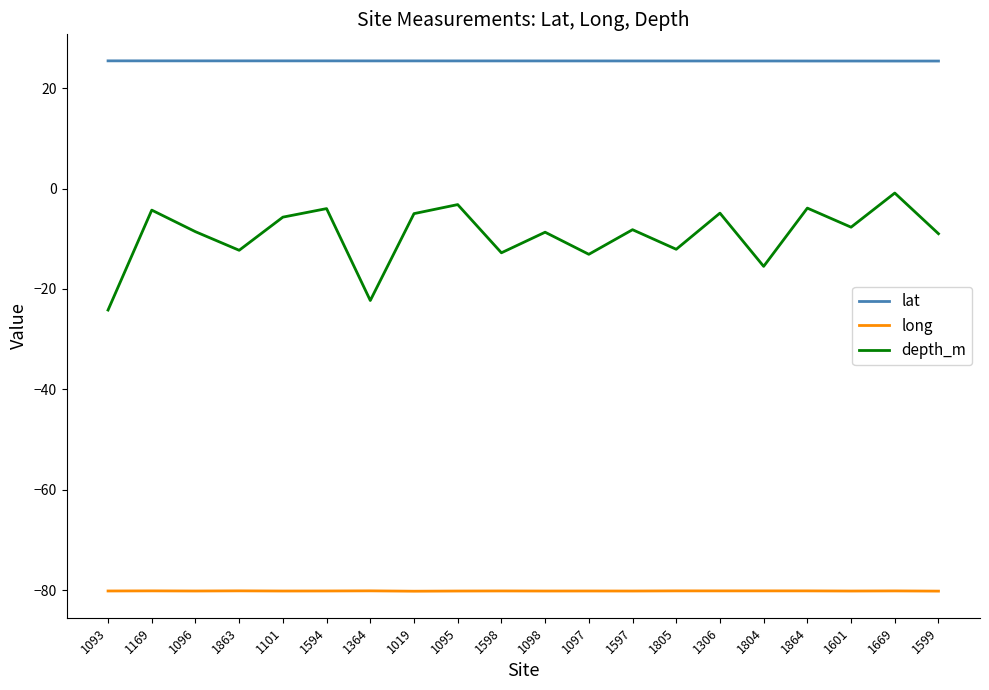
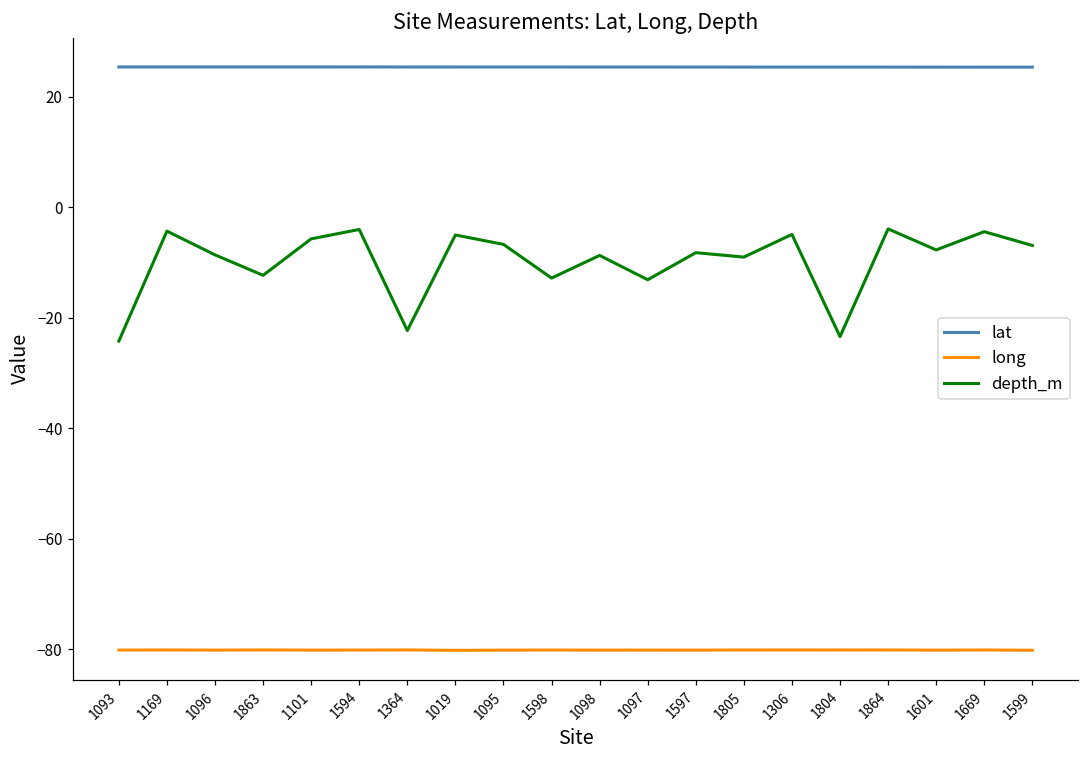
depth_m, 1095: -3 -> -7
depth_m, 1805: -12 -> -9
depth_m, 1804: -16 -> -23
depth_m, 1669: -1 -> -4
depth_m, 1599: -9 -> -7
